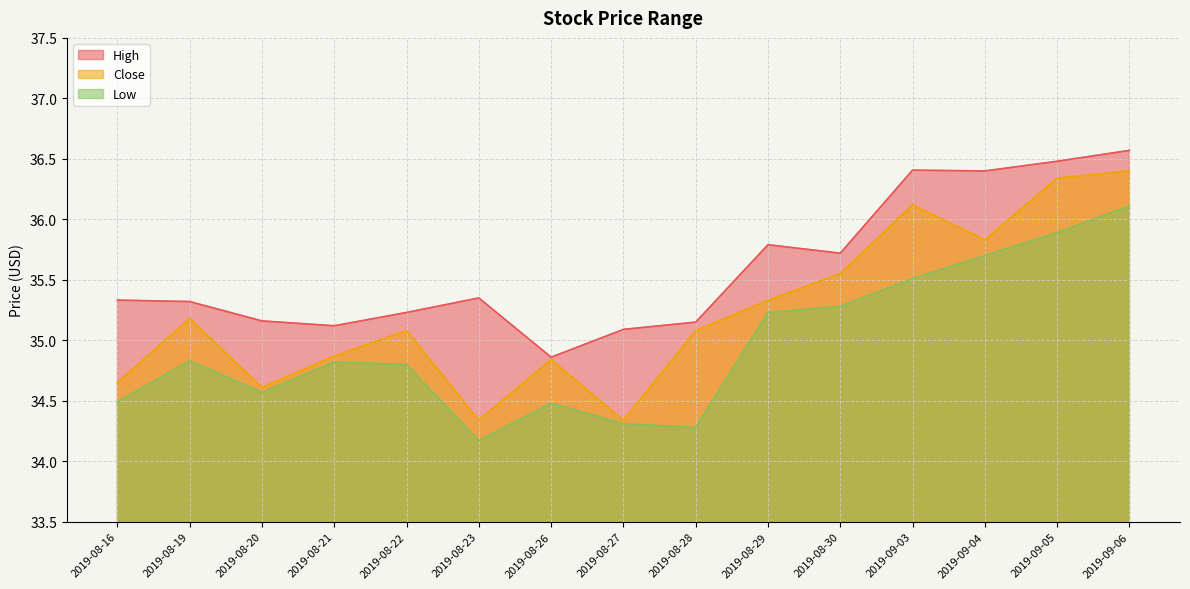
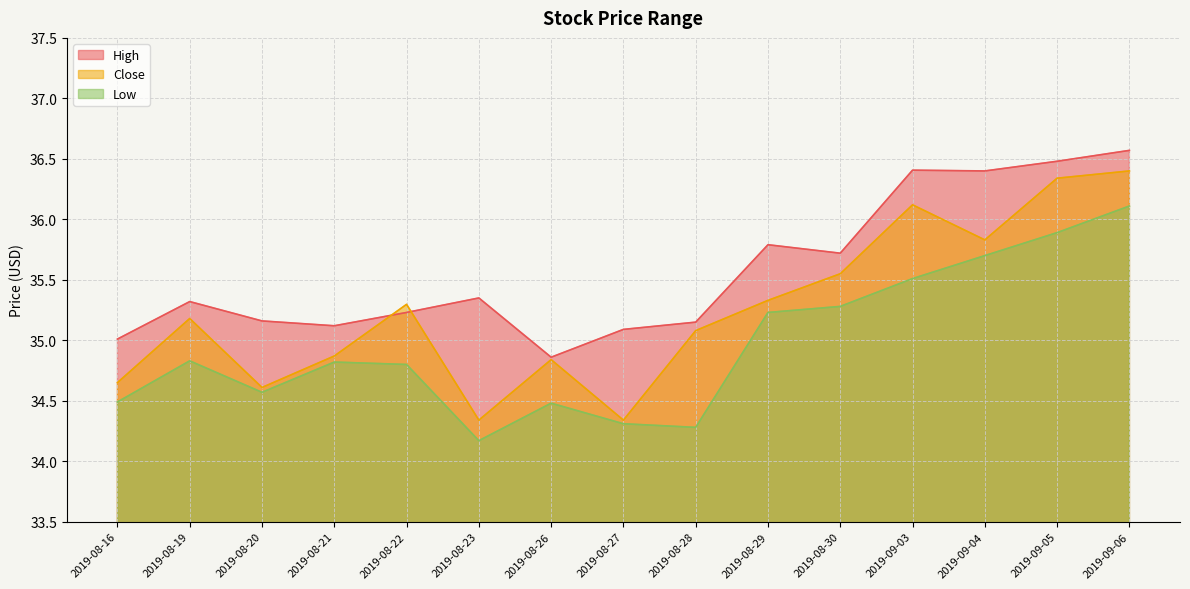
High, 2019-08-16: 35.33 -> 35.01
Close, 2019-08-22: 35.08 -> 35.30
